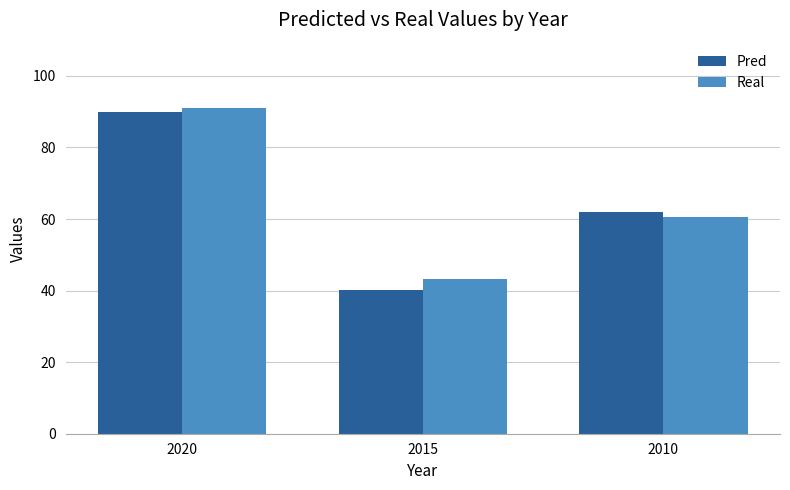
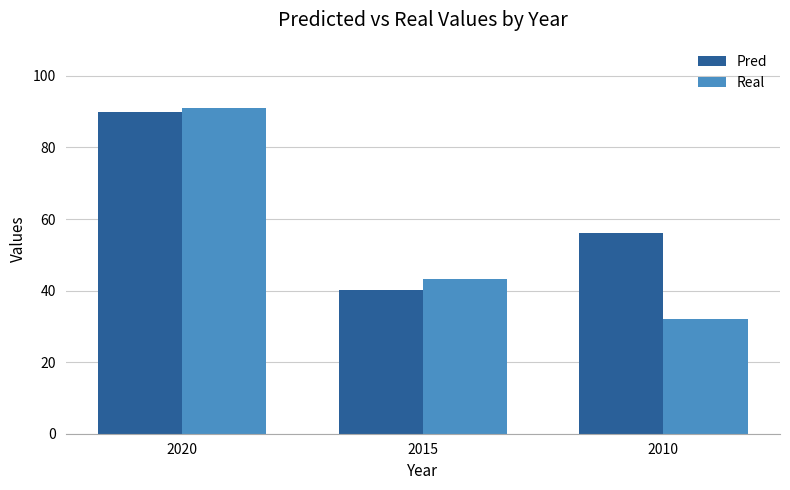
Pred, 2010: 62 -> 56
Real, 2010: 60 -> 32
